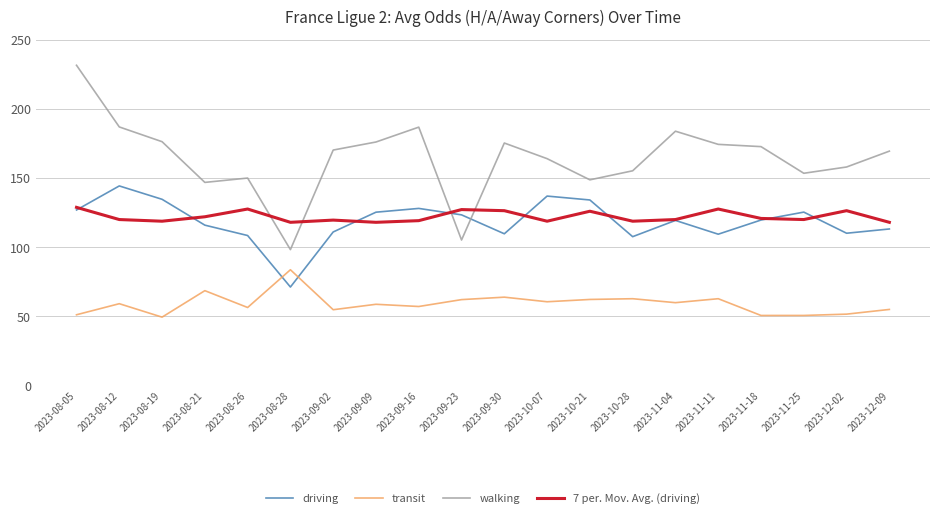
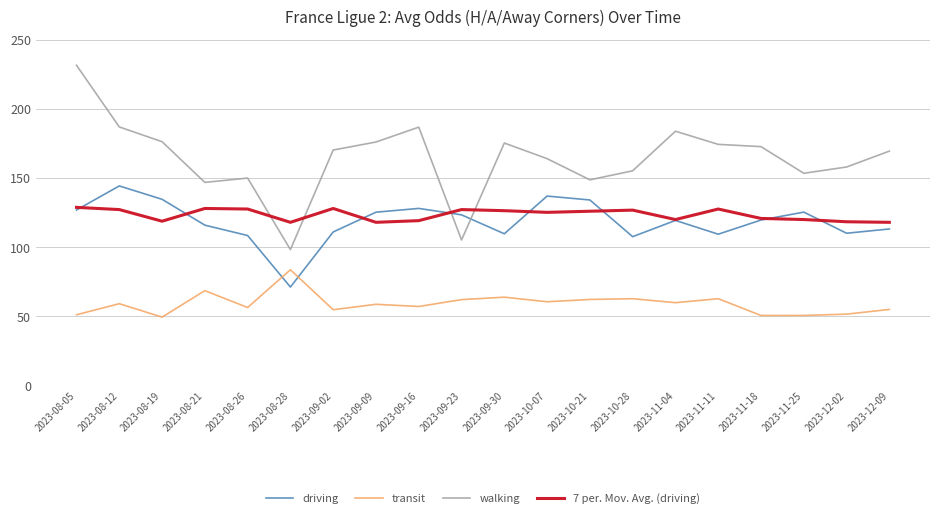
7 per. Mov. Avg. (driving), 2023-08-12: 120 -> 127
7 per. Mov. Avg. (driving), 2023-08-21: 122 -> 128
7 per. Mov. Avg. (driving), 2023-09-02: 120 -> 128
7 per. Mov. Avg. (driving), 2023-10-07: 119 -> 125
7 per. Mov. Avg. (driving), 2023-10-28: 119 -> 127
7 per. Mov. Avg. (driving), 2023-12-02: 126 -> 118
